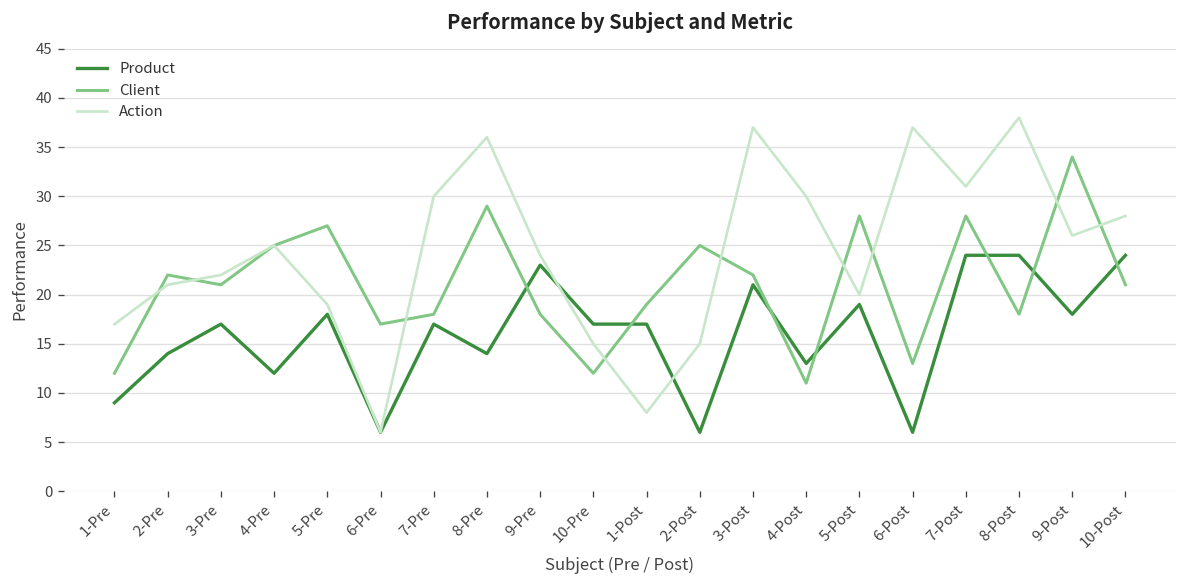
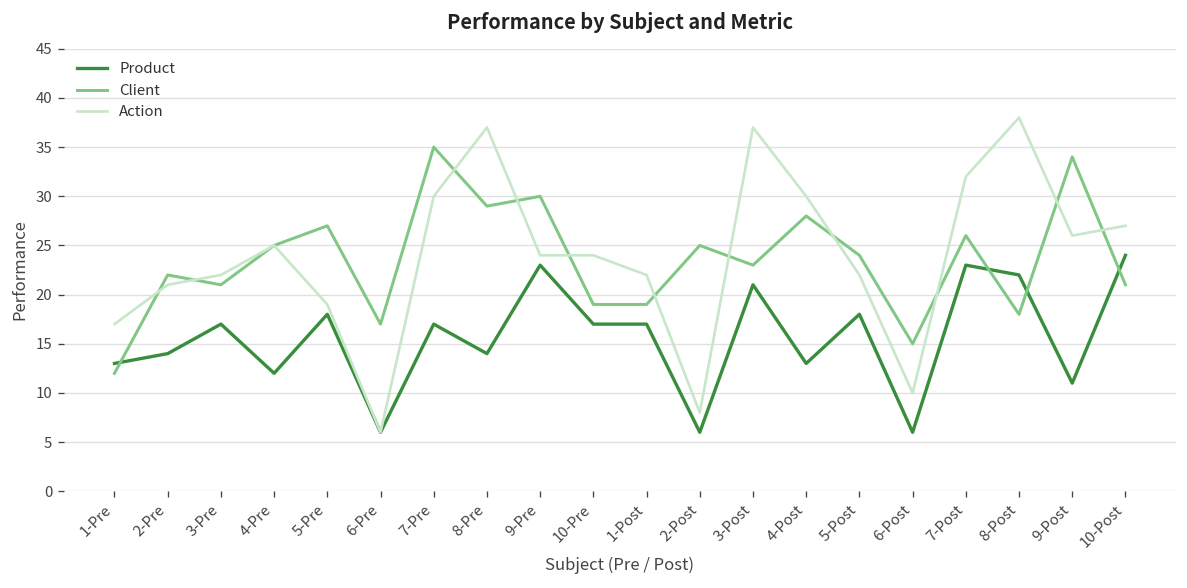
Product, 1-Pre: 9 -> 13
Client, 7-Pre: 18 -> 35
Action, 8-Pre: 36 -> 37
Client, 9-Pre: 18 -> 30
Client, 10-Pre: 12 -> 19
Action, 10-Pre: 15 -> 24
Action, 1-Post: 8 -> 22
Action, 2-Post: 15 -> 8
Client, 3-Post: 22 -> 23
Client, 4-Post: 11 -> 28
Product, 5-Post: 19 -> 18
Client, 5-Post: 28 -> 24
Action, 5-Post: 20 -> 22
Client, 6-Post: 13 -> 15
Action, 6-Post: 37 -> 10
Product, 7-Post: 24 -> 23
Client, 7-Post: 28 -> 26
Action, 7-Post: 31 -> 32
Product, 8-Post: 24 -> 22
Product, 9-Post: 18 -> 11
Action, 10-Post: 28 -> 27
